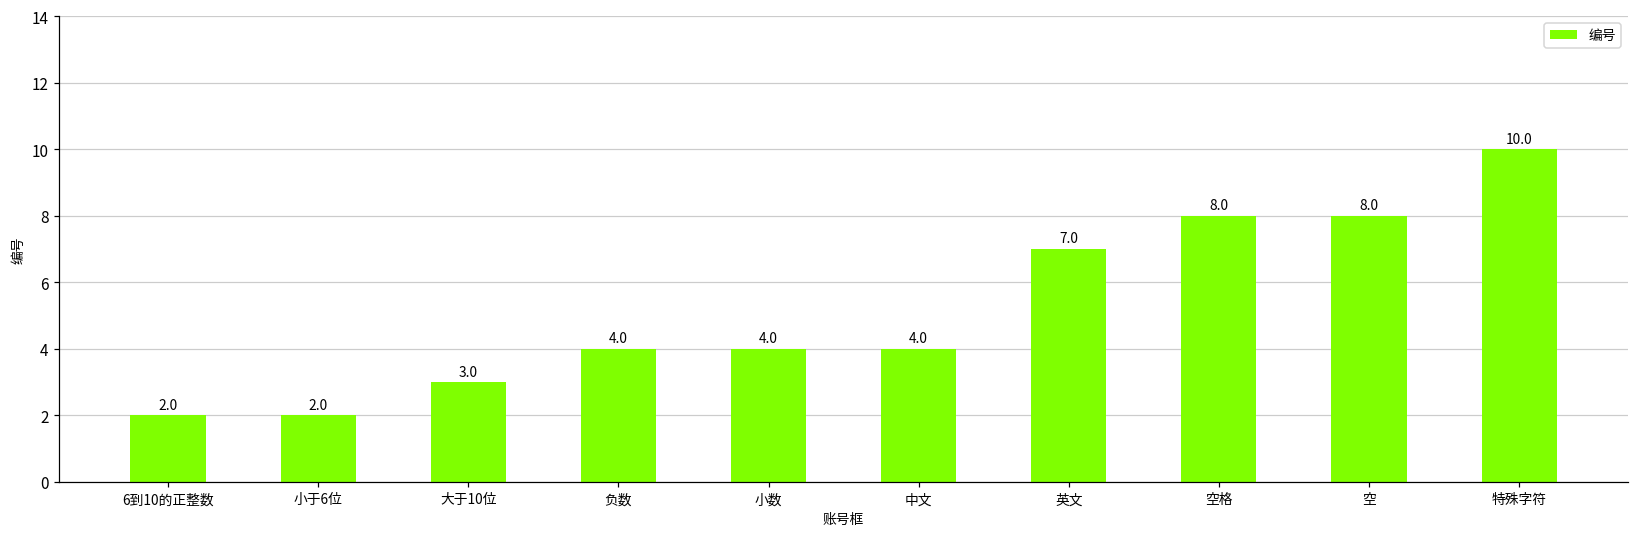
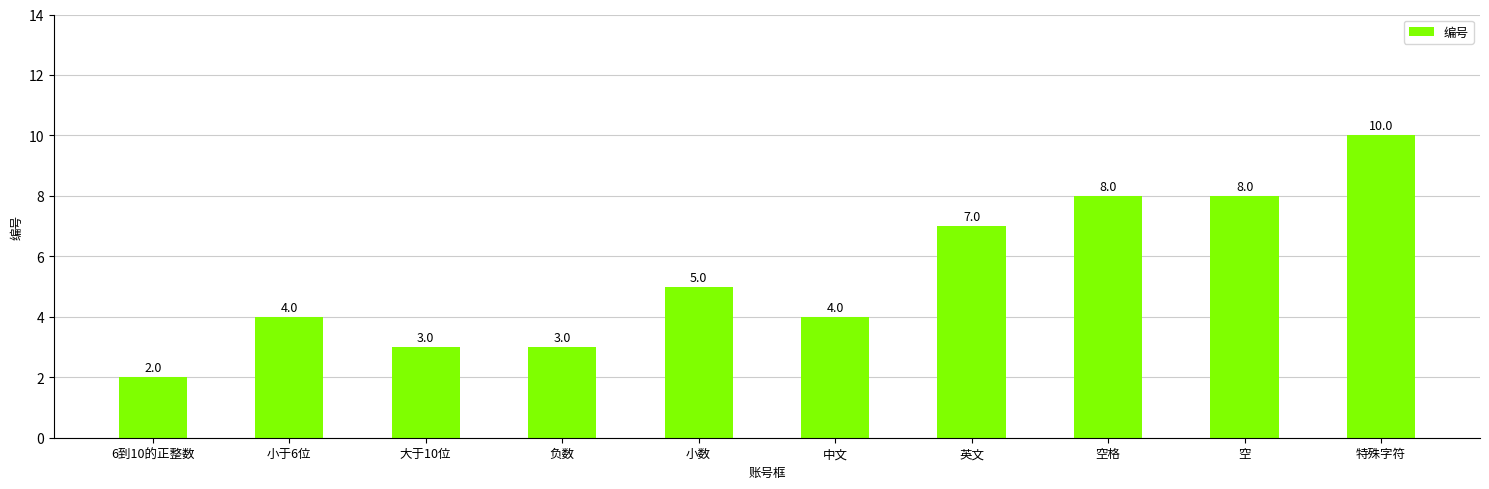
小于6位: 2.0 -> 4.0
负数: 4.0 -> 3.0
小数: 4.0 -> 5.0
